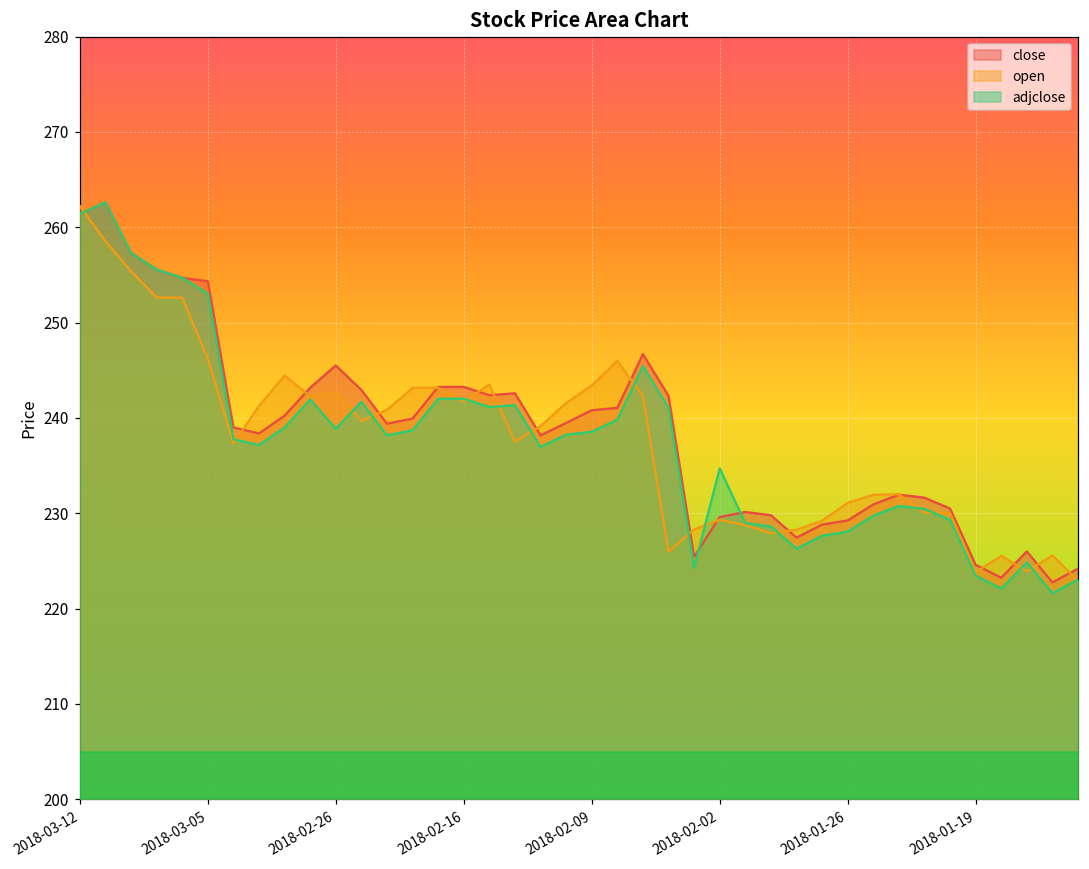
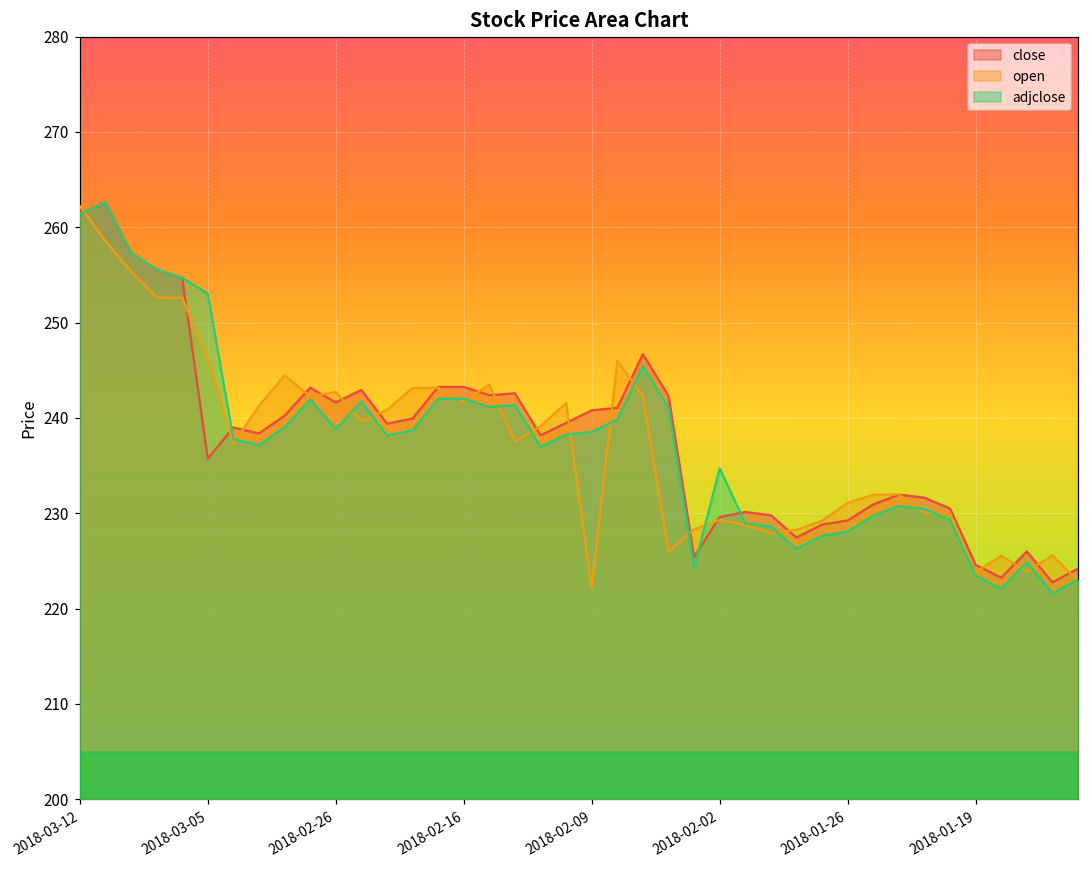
close, 2018-03-05: 254 -> 236
close, 2018-02-26: 246 -> 242
open, 2018-02-09: 243 -> 222
